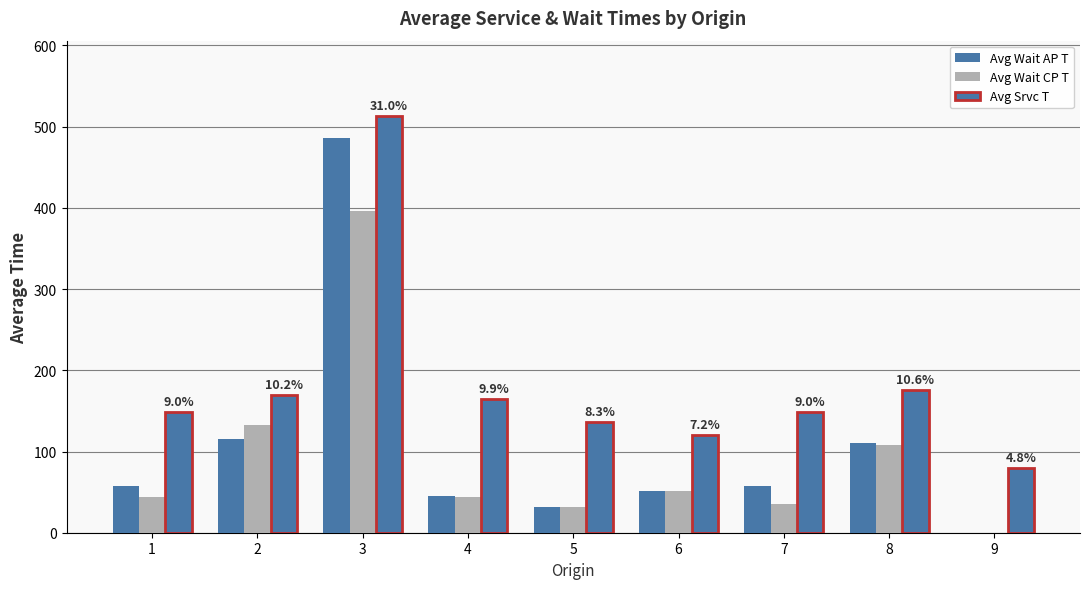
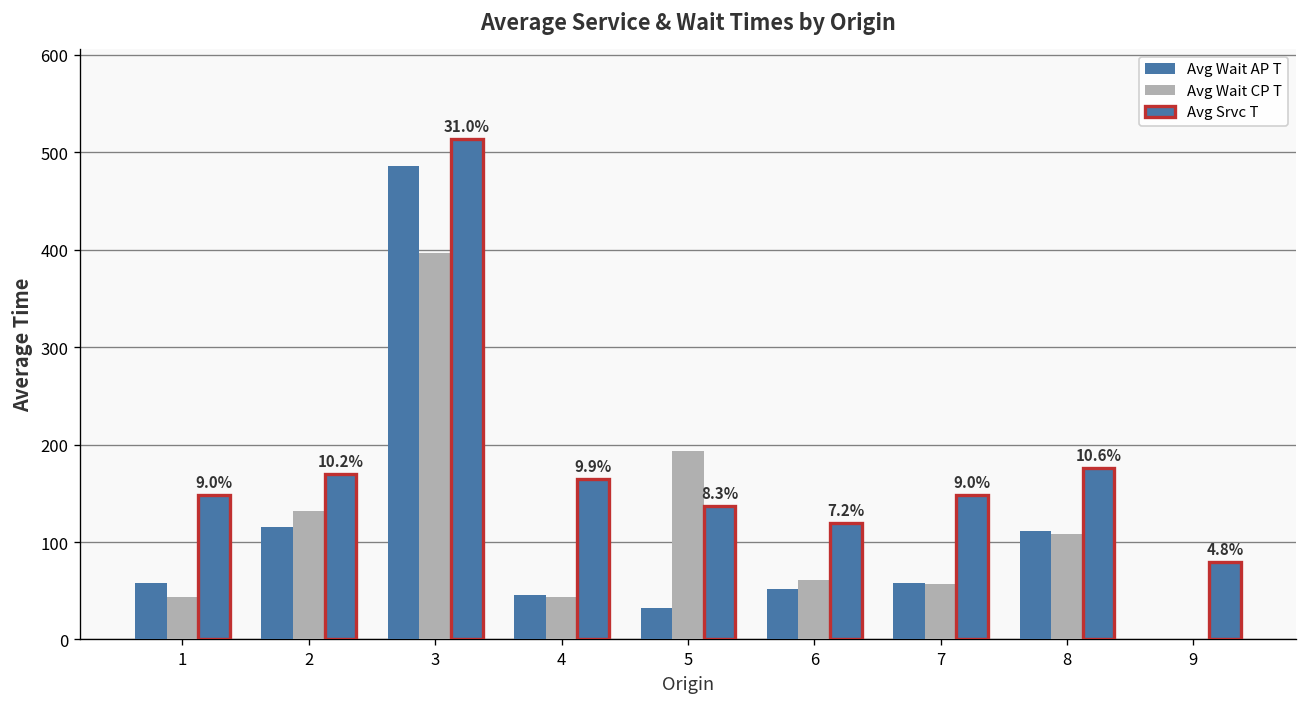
Avg Wait CP T, 5: 30 -> 190
Avg Wait CP T, 6: 50 -> 60
Avg Wait CP T, 7: 30 -> 60
